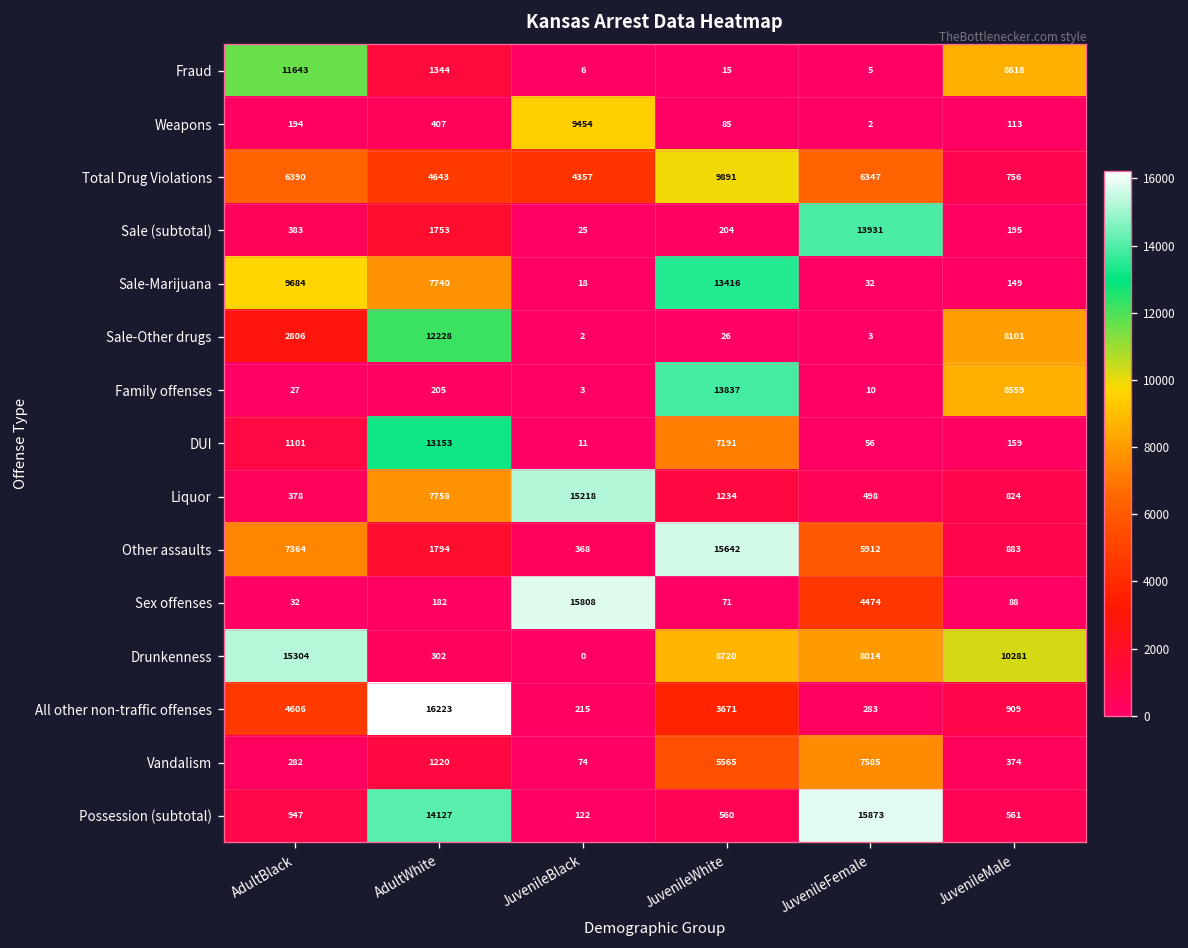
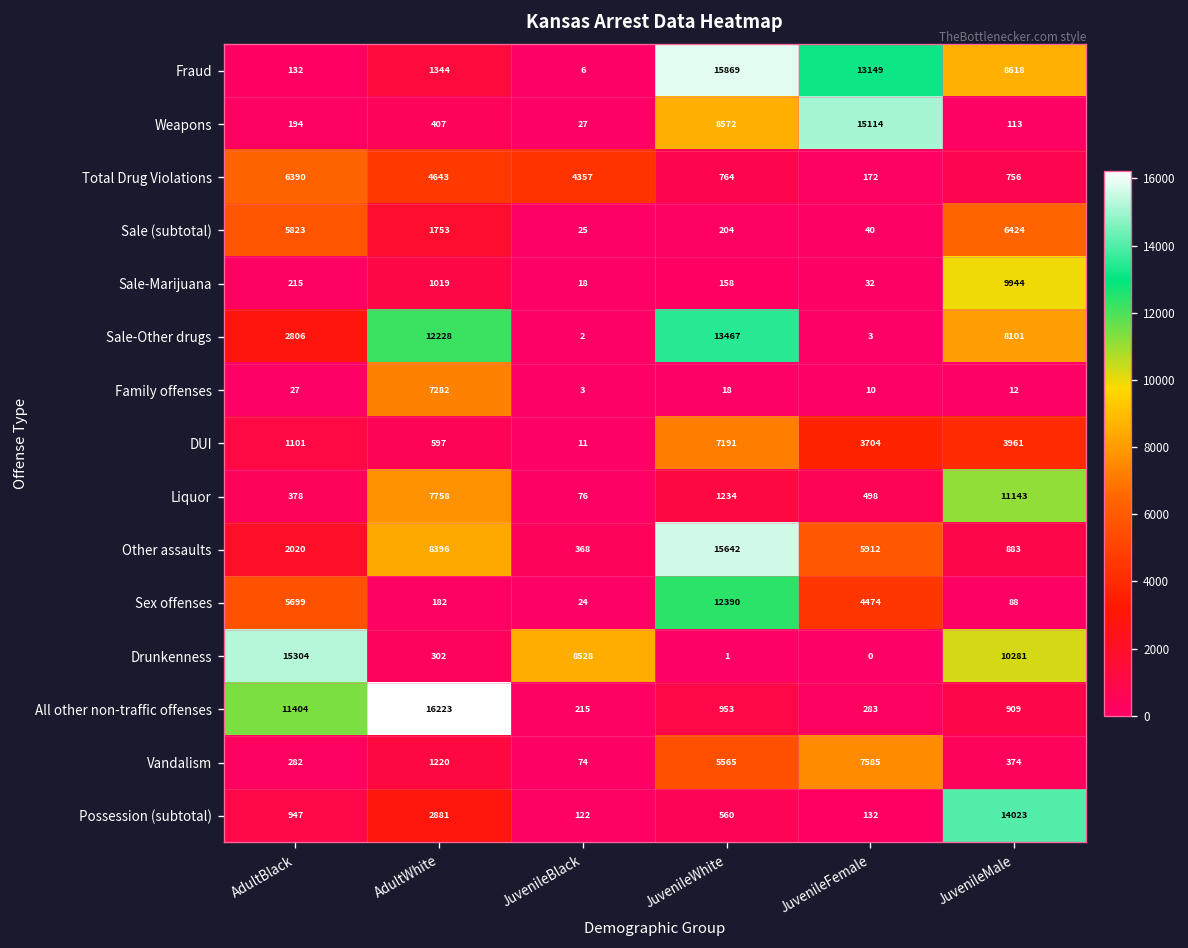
Fraud, AdultBlack: 11643 -> 132
Fraud, JuvenileWhite: 15 -> 15869
Fraud, JuvenileFemale: 5 -> 13149
Weapons, JuvenileBlack: 9454 -> 27
Weapons, JuvenileWhite: 85 -> 8572
Weapons, JuvenileFemale: 2 -> 15114
Total Drug Violations, JuvenileWhite: 9891 -> 764
Total Drug Violations, JuvenileFemale: 6347 -> 172
Sale (subtotal), AdultBlack: 383 -> 5823
Sale (subtotal), JuvenileFemale: 13931 -> 40
Sale (subtotal), JuvenileMale: 195 -> 6424
Sale-Marijuana, AdultBlack: 9684 -> 215
Sale-Marijuana, AdultWhite: 7740 -> 1019
Sale-Marijuana, JuvenileWhite: 13416 -> 158
Sale-Marijuana, JuvenileMale: 149 -> 9944
Sale-Other drugs, JuvenileWhite: 26 -> 13467
Family offenses, AdultWhite: 205 -> 7282
Family offenses, JuvenileWhite: 13837 -> 18
Family offenses, JuvenileMale: 8559 -> 12
DUI, AdultWhite: 13153 -> 597
DUI, JuvenileFemale: 56 -> 3704
DUI, JuvenileMale: 159 -> 3961
Liquor, JuvenileBlack: 15218 -> 76
Liquor, JuvenileMale: 824 -> 11143
Other assaults, AdultBlack: 7364 -> 2020
Other assaults, AdultWhite: 1794 -> 8396
Sex offenses, AdultBlack: 32 -> 5699
Sex offenses, JuvenileBlack: 15808 -> 24
Sex offenses, JuvenileWhite: 71 -> 12390
Drunkenness, JuvenileBlack: 0 -> 8528
Drunkenness, JuvenileWhite: 8720 -> 1
Drunkenness, JuvenileFemale: 8014 -> 0
All other non-traffic offenses, AdultBlack: 4606 -> 11404
All other non-traffic offenses, JuvenileWhite: 3671 -> 953
Possession (subtotal), AdultWhite: 14127 -> 2881
Possession (subtotal), JuvenileFemale: 15873 -> 132
Possession (subtotal), JuvenileMale: 561 -> 14023
